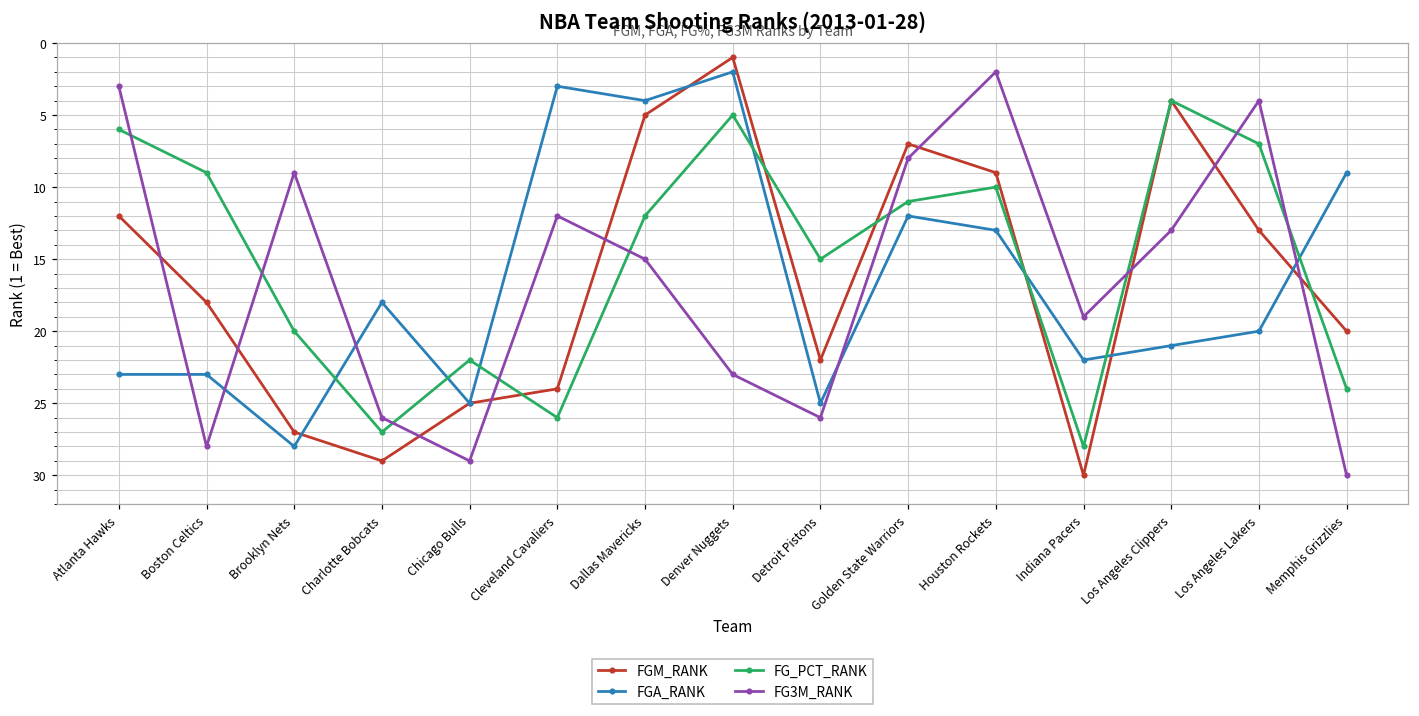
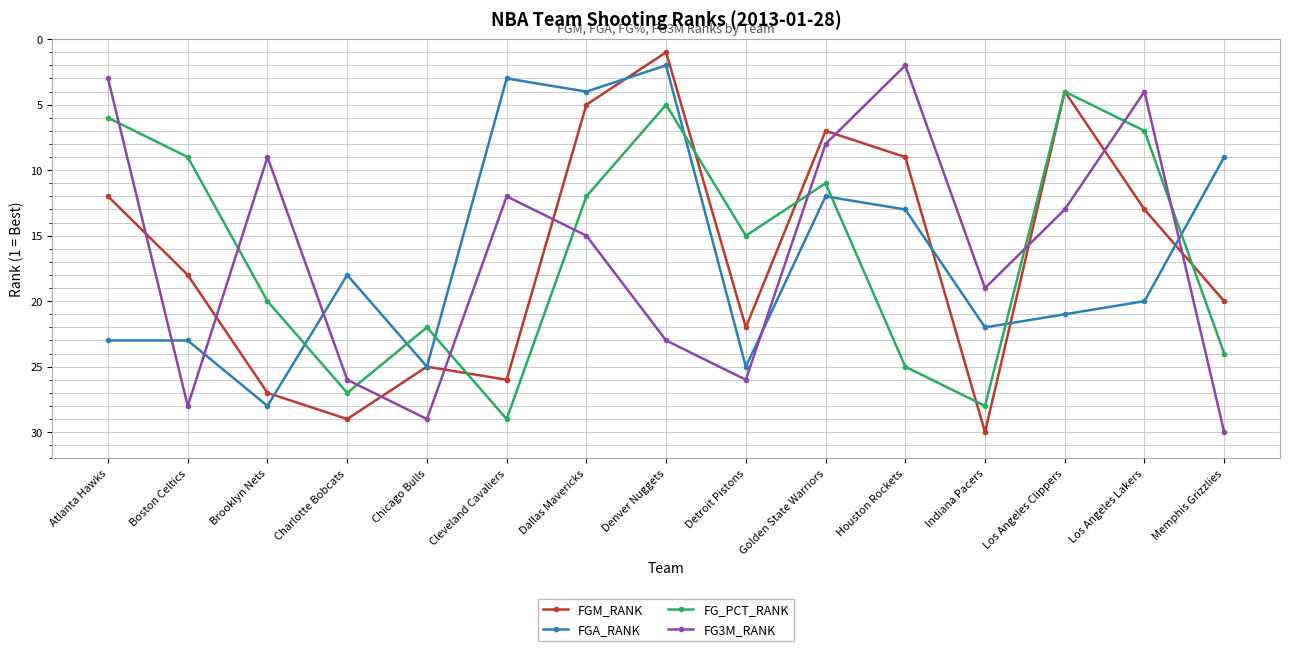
FGM_RANK, Cleveland Cavaliers: 24 -> 26
FG_PCT_RANK, Cleveland Cavaliers: 26 -> 29
FG_PCT_RANK, Houston Rockets: 10 -> 25
